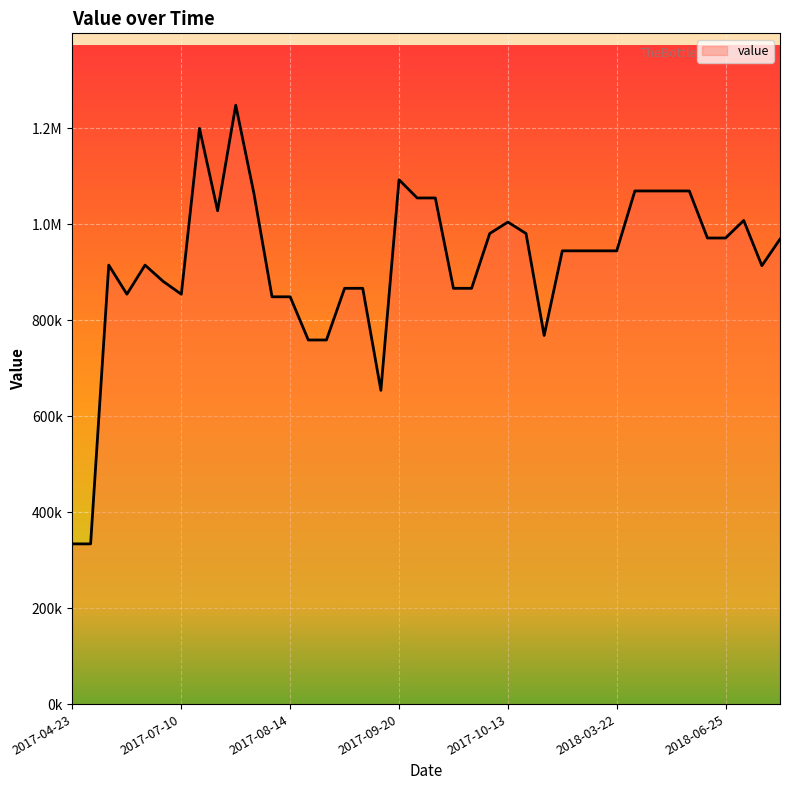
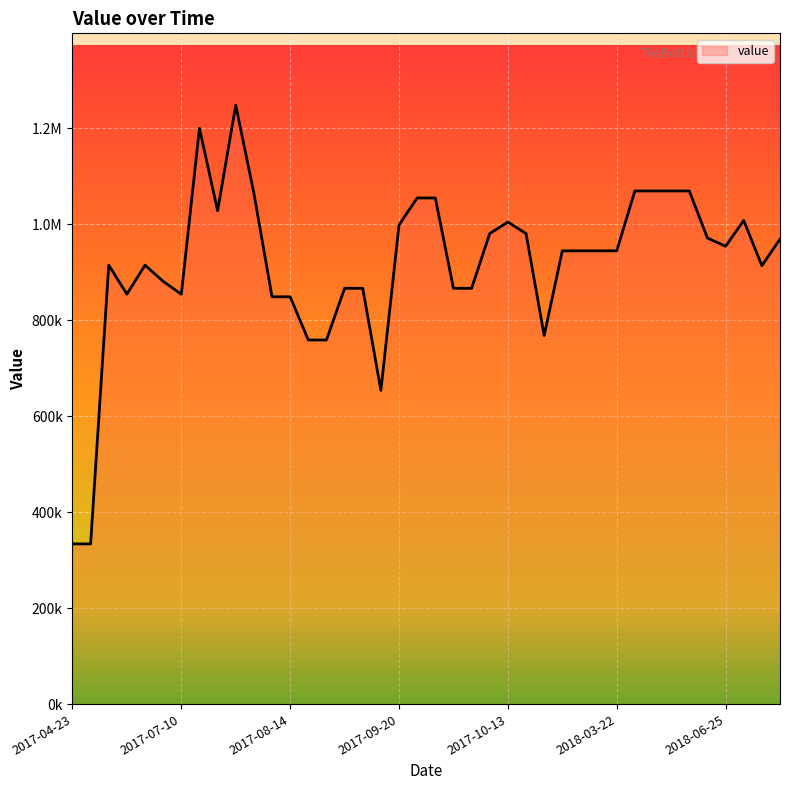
2017-09-20: 1090000 -> 1000000
2018-06-25: 970000 -> 950000
